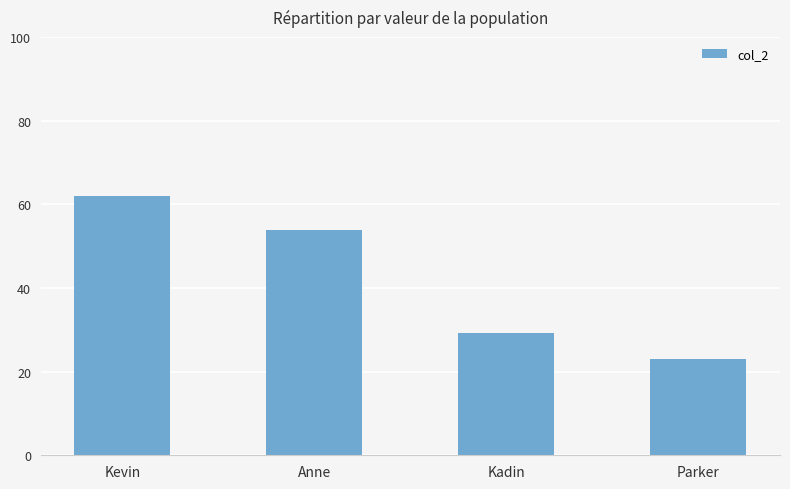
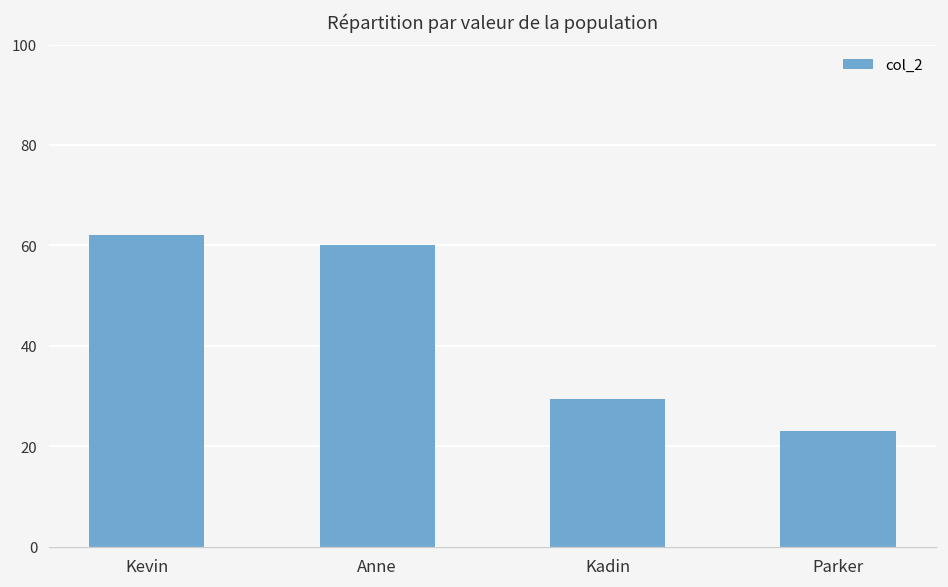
Anne: 54 -> 60
